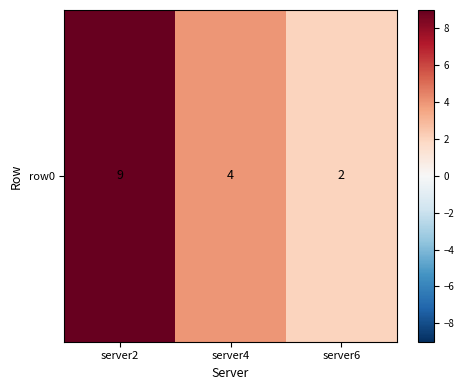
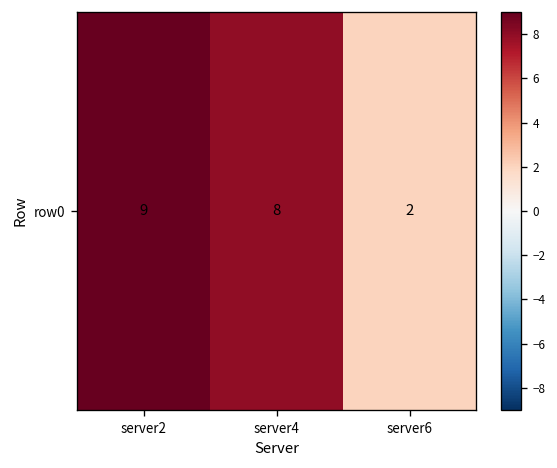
row0, server4: 4 -> 8
